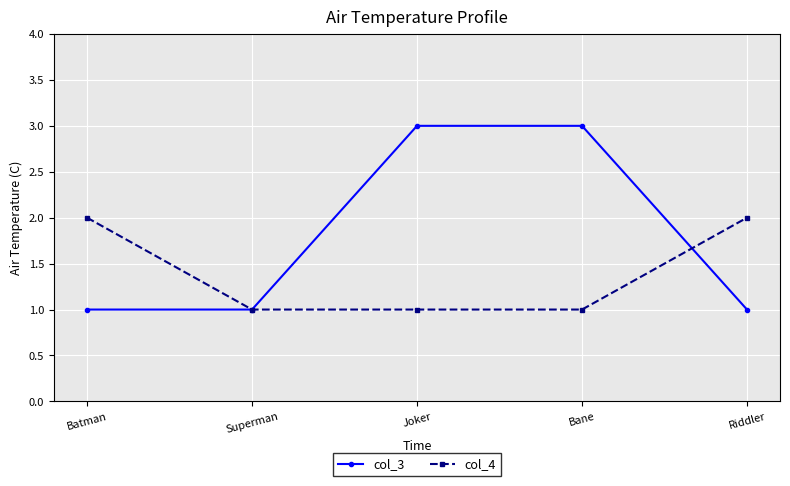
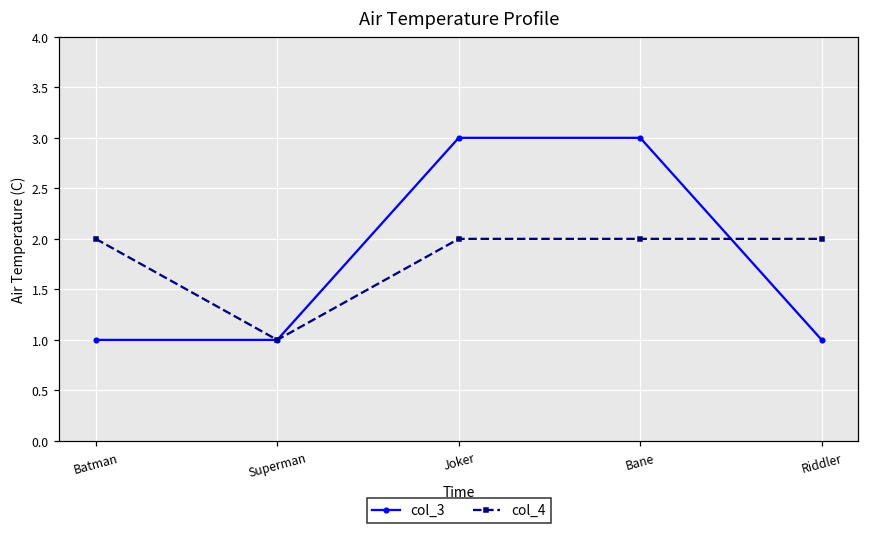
col_4, Joker: 1 -> 2
col_4, Bane: 1 -> 2
